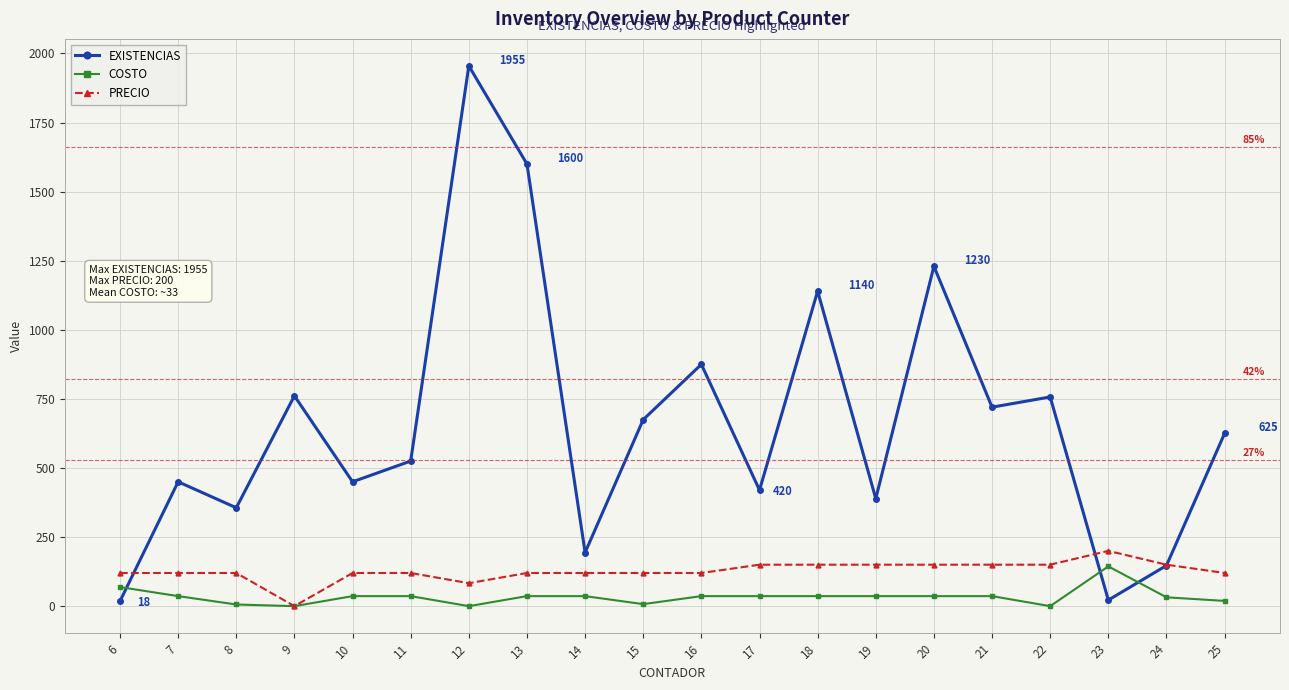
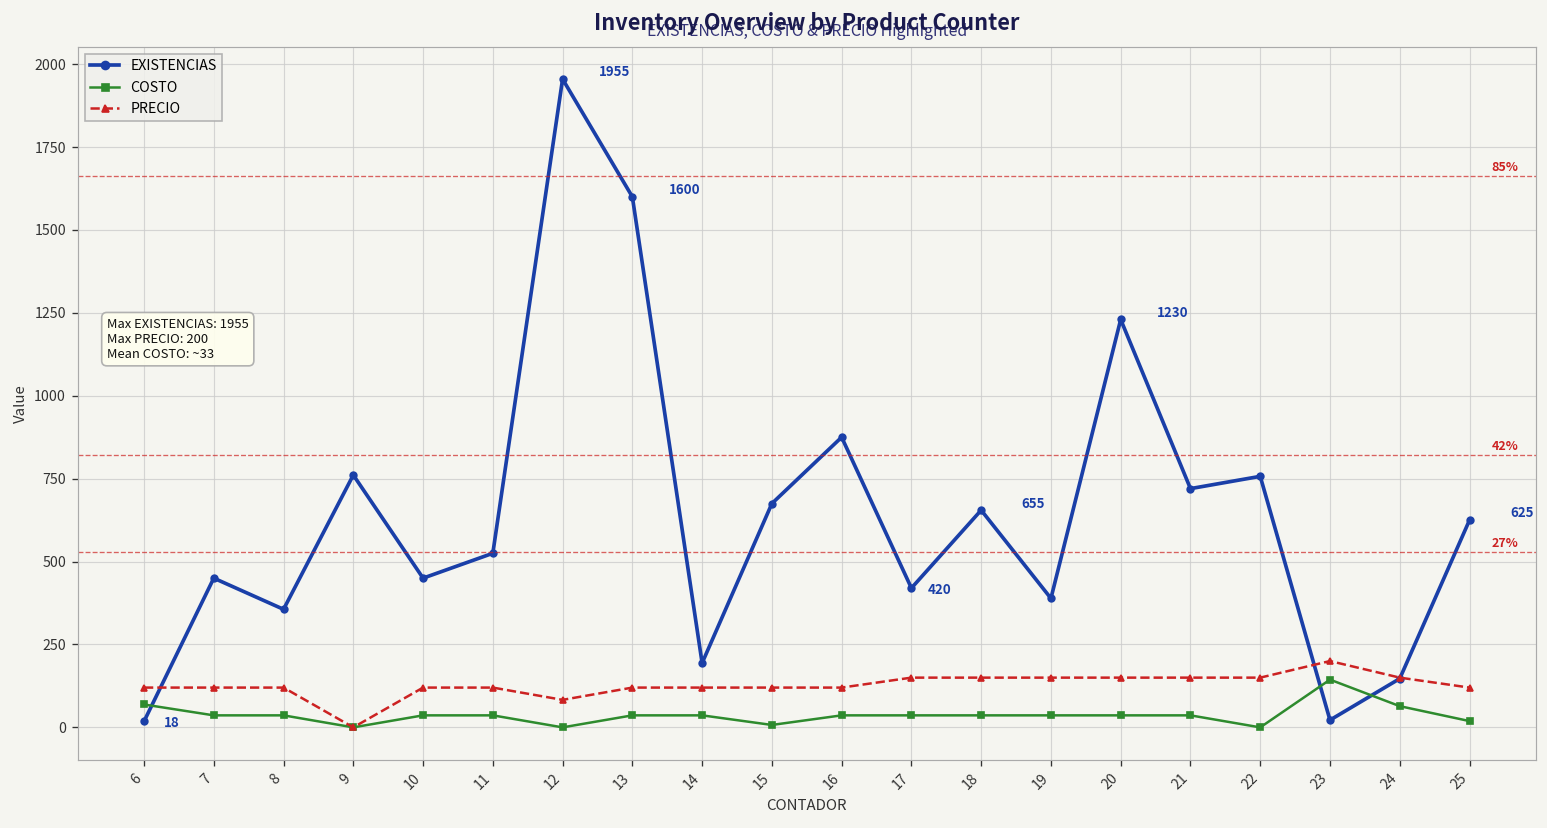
COSTO, 8: 10 -> 40
EXISTENCIAS, 18: 1140 -> 655
COSTO, 24: 30 -> 60
